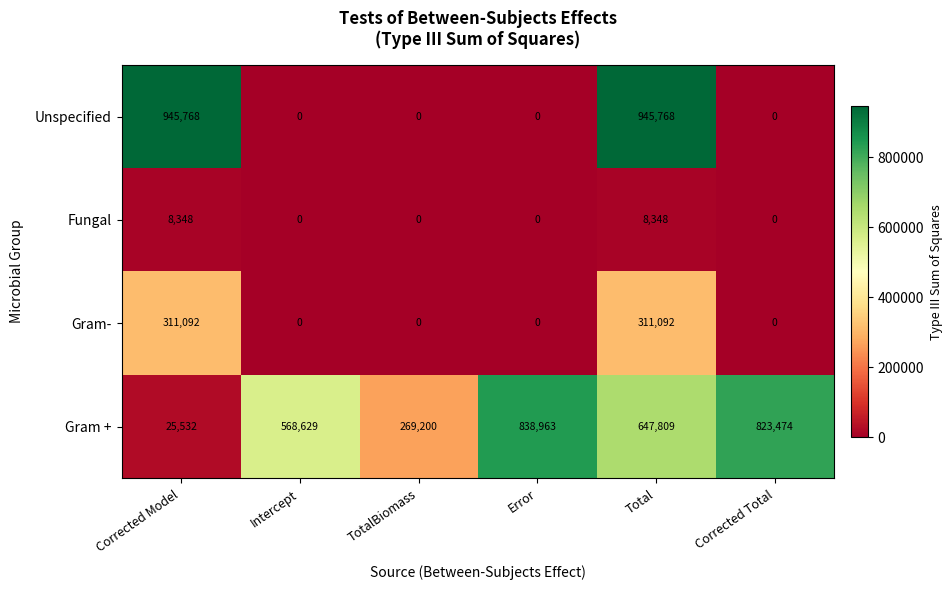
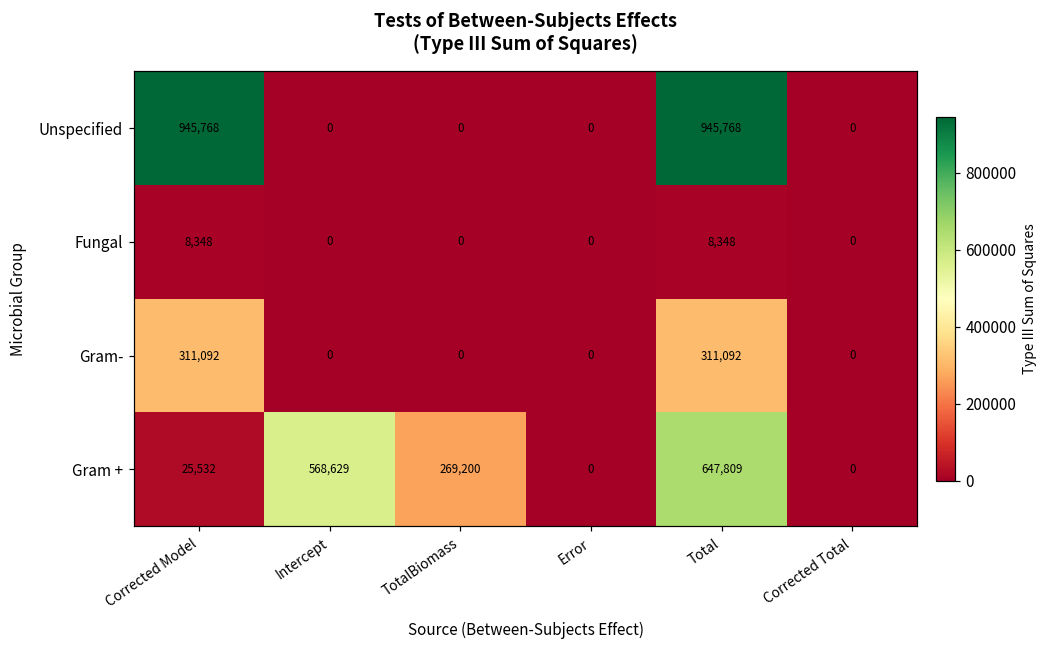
Gram +, Error: 838,963 -> 0
Gram +, Corrected Total: 823,474 -> 0
